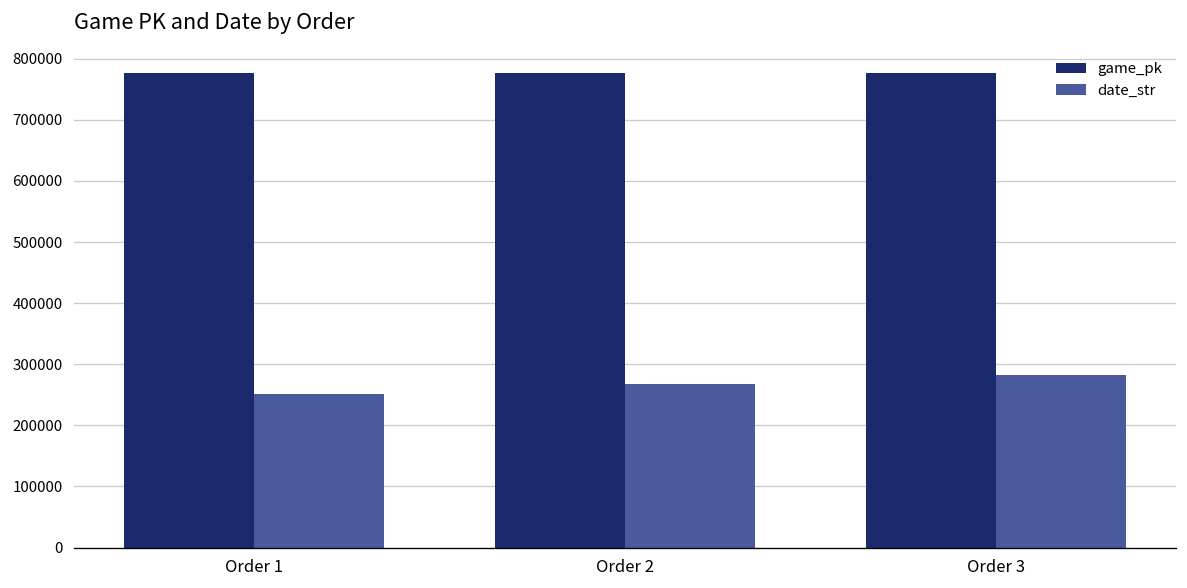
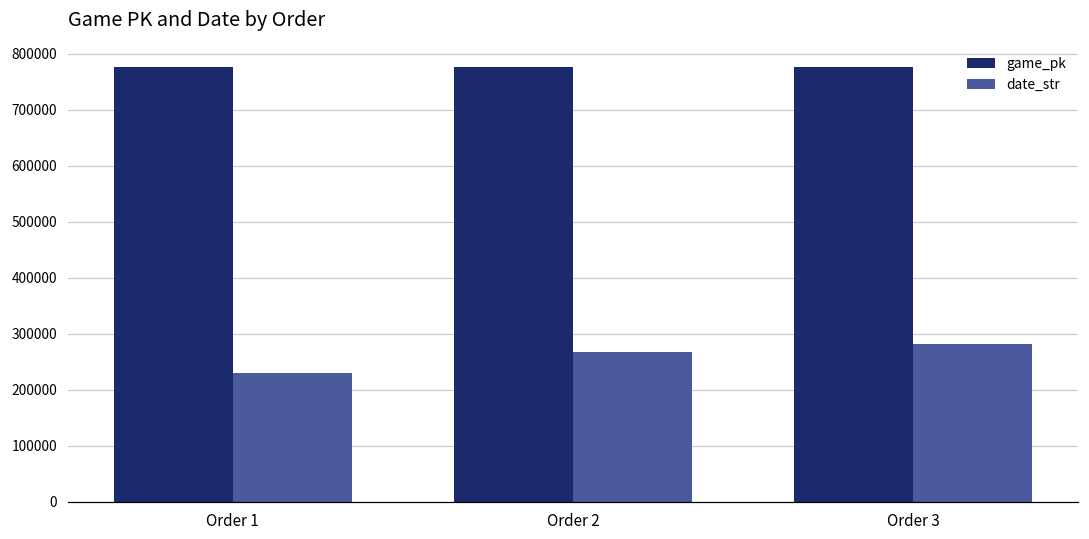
date_str, Order 1: 250000 -> 230000
